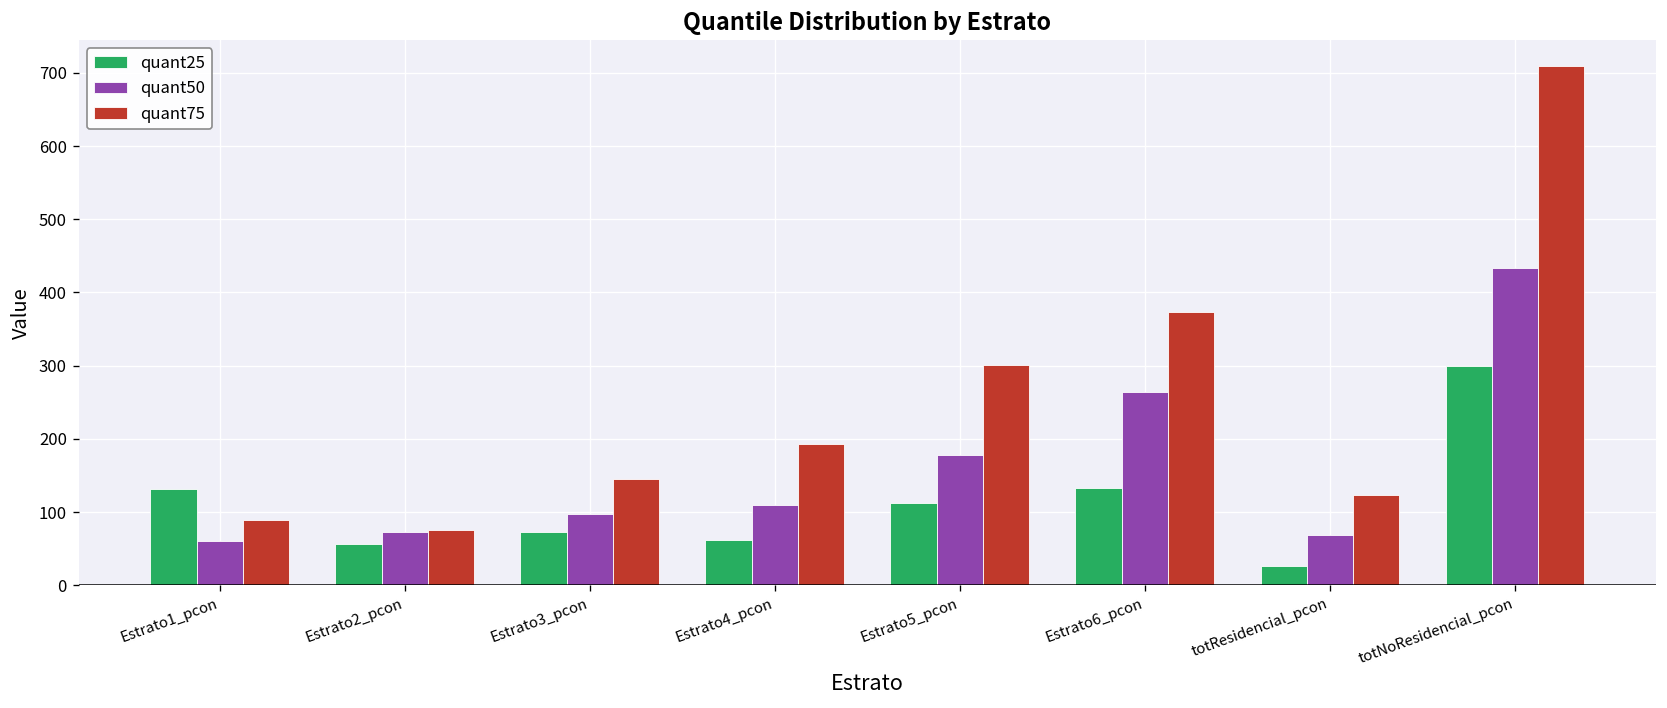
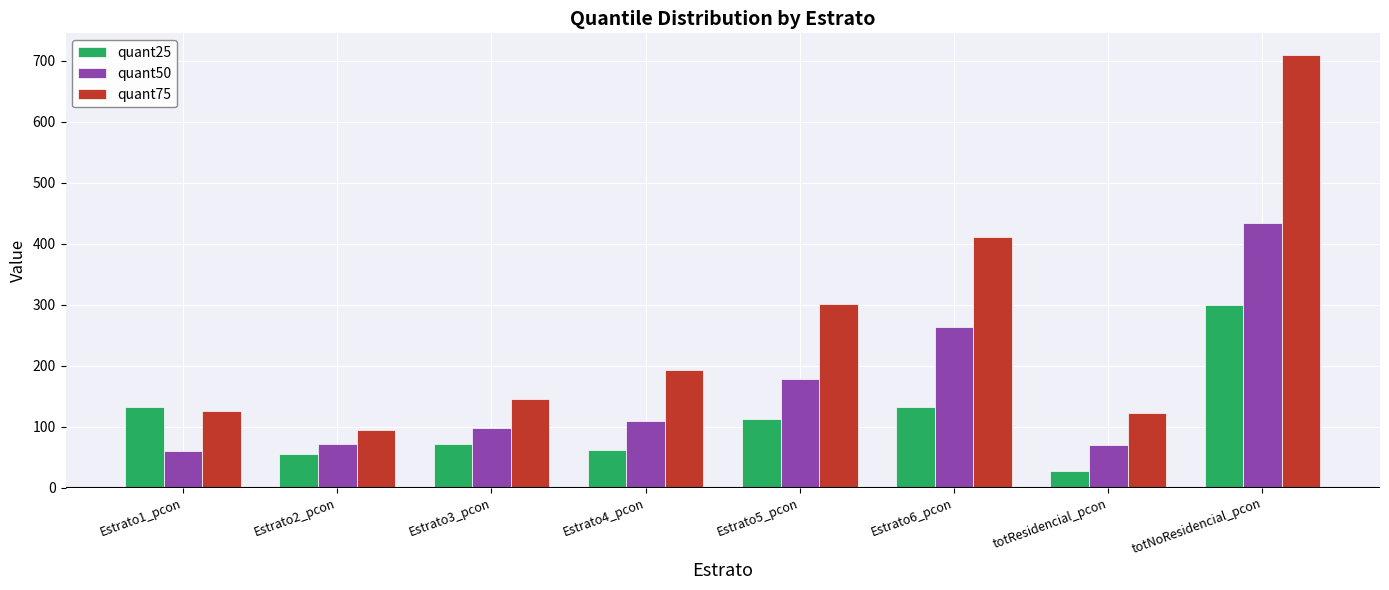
quant75, Estrato1_pcon: 90 -> 130
quant75, Estrato2_pcon: 80 -> 100
quant75, Estrato6_pcon: 370 -> 410
